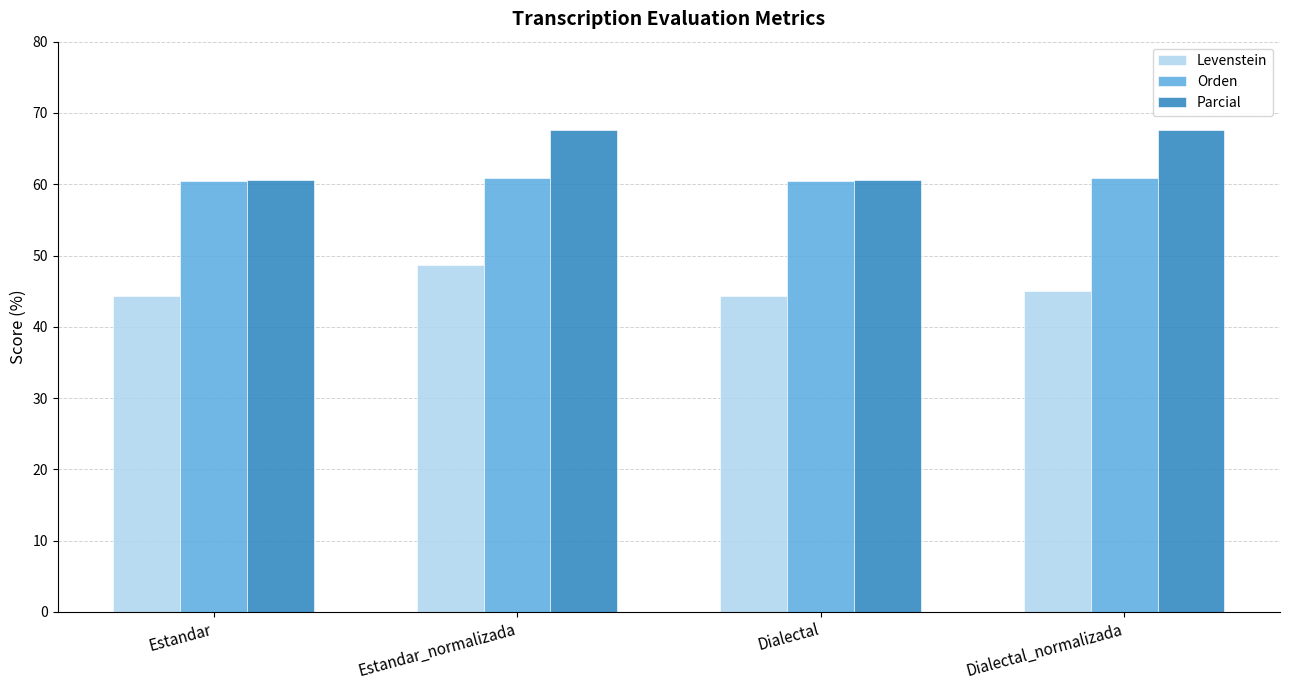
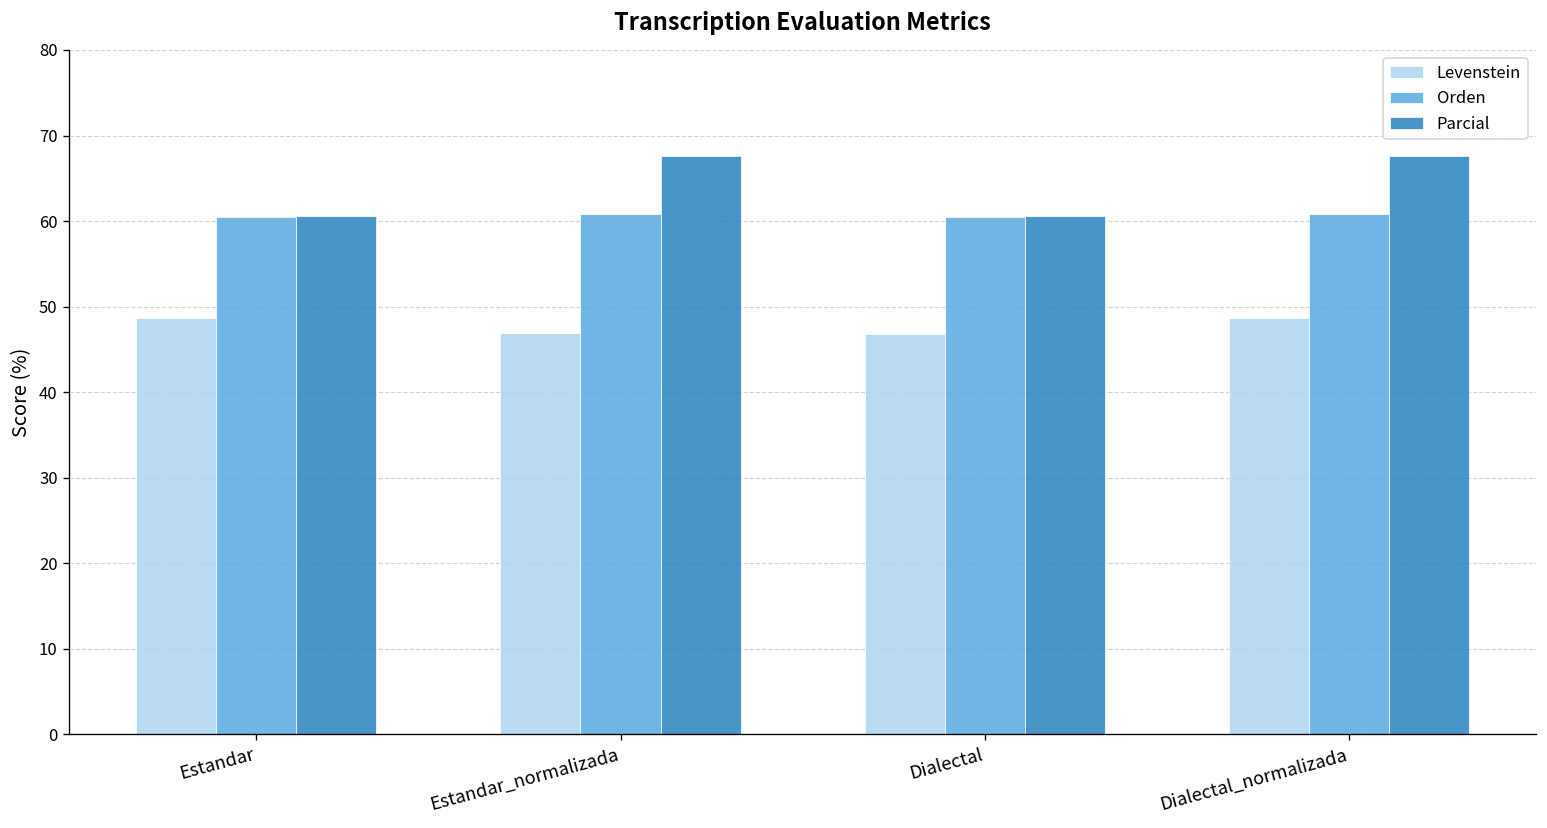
Levenstein, Estandar: 44 -> 49
Levenstein, Estandar_normalizada: 49 -> 47
Levenstein, Dialectal: 44 -> 47
Levenstein, Dialectal_normalizada: 45 -> 49
